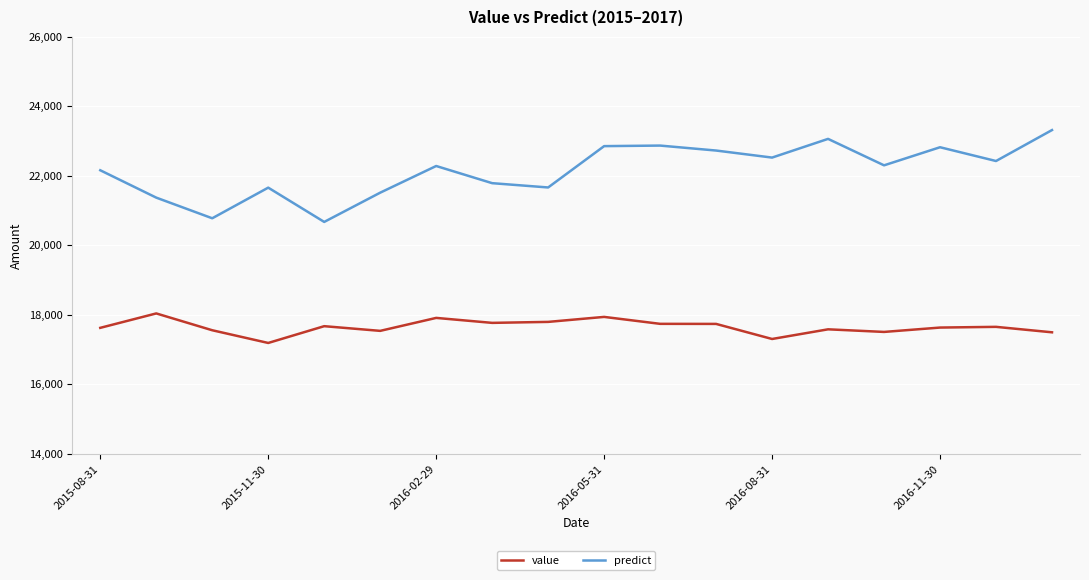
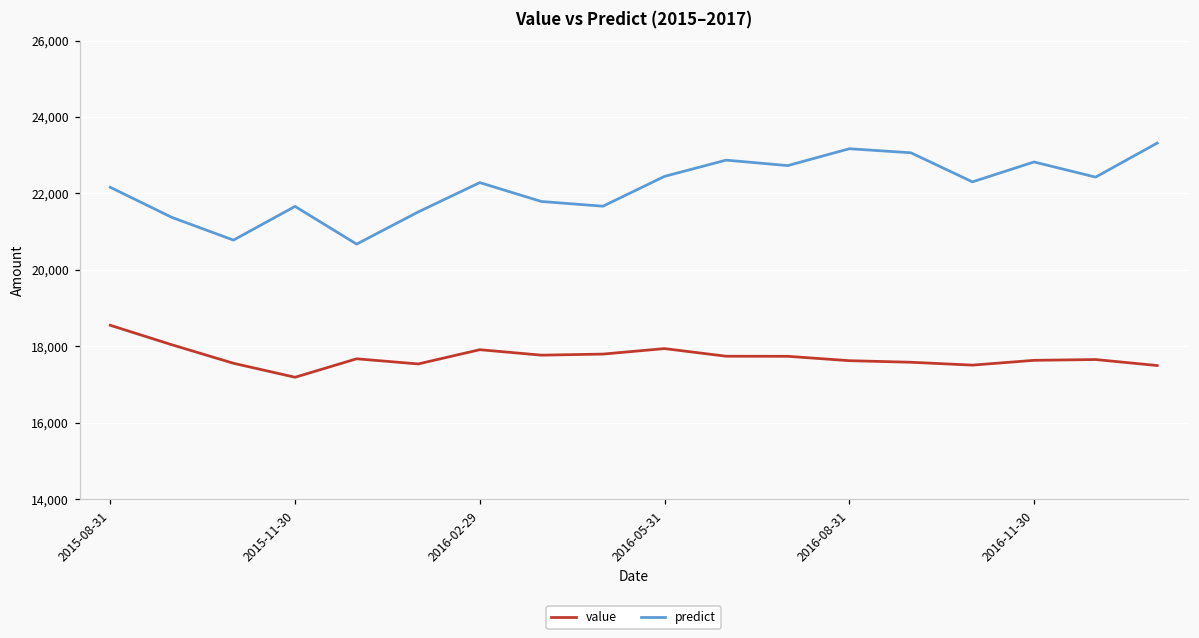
value, 2015-08-31: 17,600 -> 18,600
predict, 2016-05-31: 22,900 -> 22,400
value, 2016-08-31: 17,300 -> 17,600
predict, 2016-08-31: 22,500 -> 23,200
